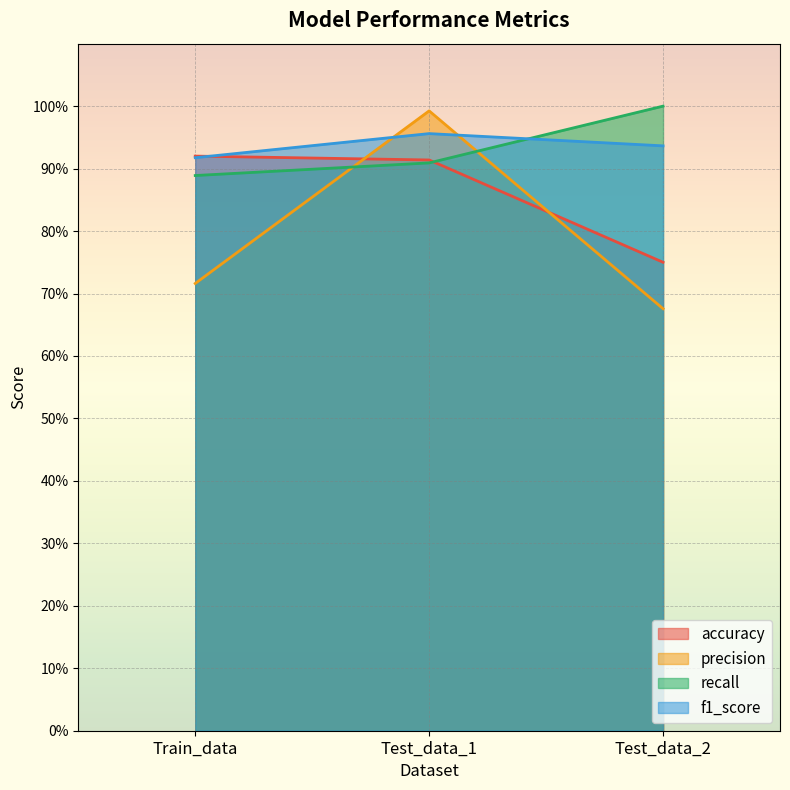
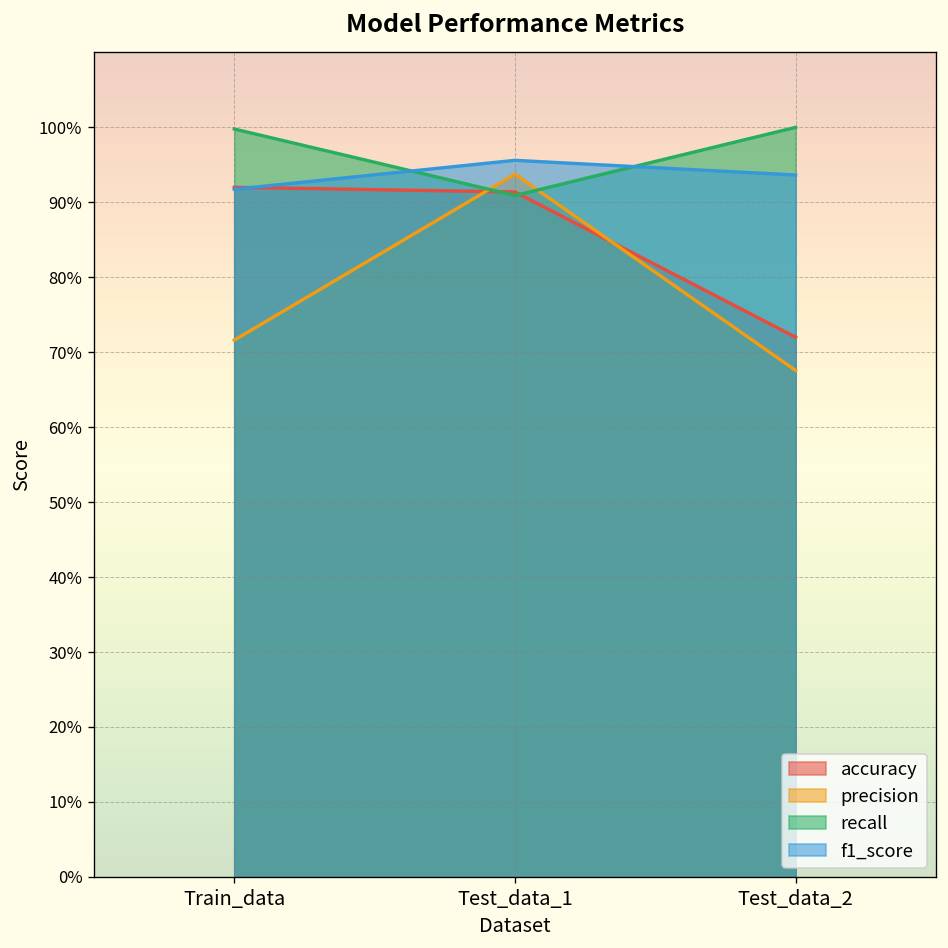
recall, Train_data: 89% -> 100%
precision, Test_data_1: 99% -> 94%
accuracy, Test_data_2: 75% -> 72%
